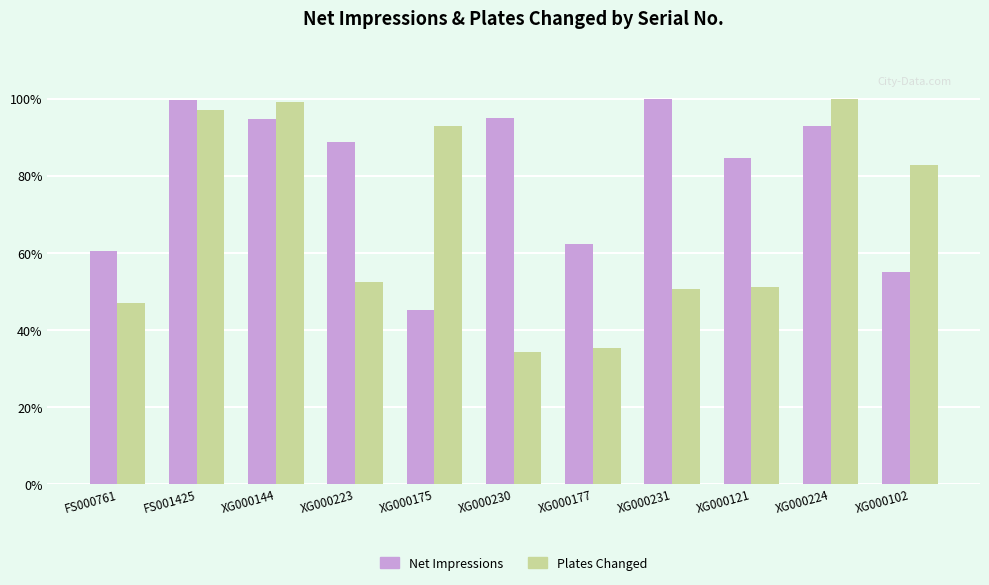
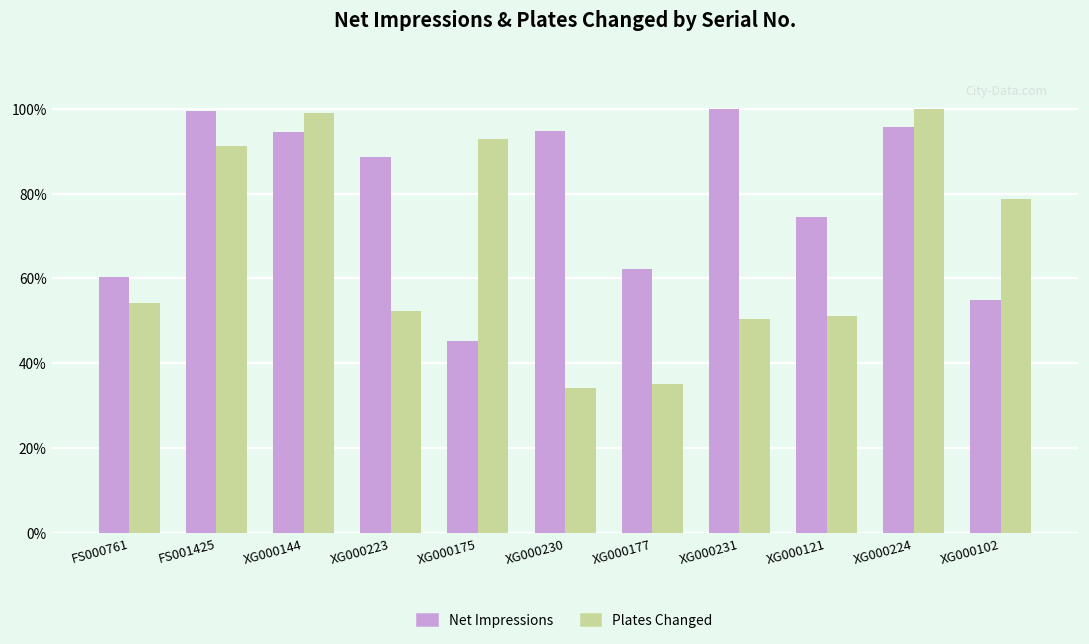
Plates Changed, FS000761: 47% -> 54%
Plates Changed, FS001425: 97% -> 91%
Net Impressions, XG000121: 85% -> 75%
Net Impressions, XG000224: 93% -> 96%
Plates Changed, XG000102: 83% -> 79%
